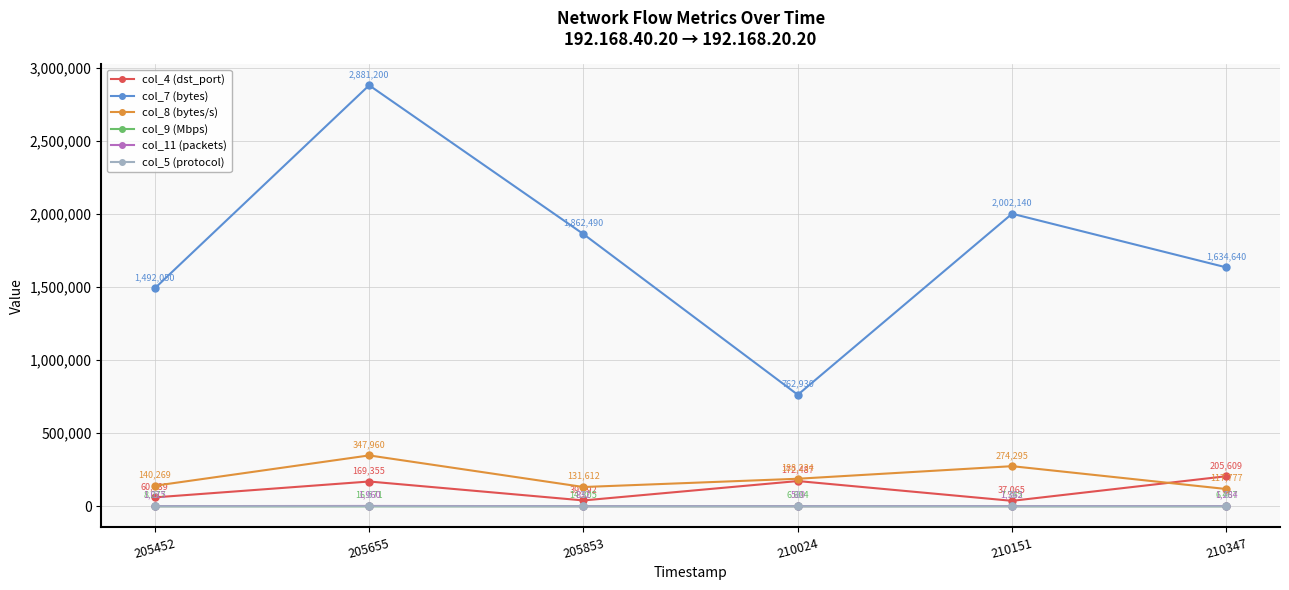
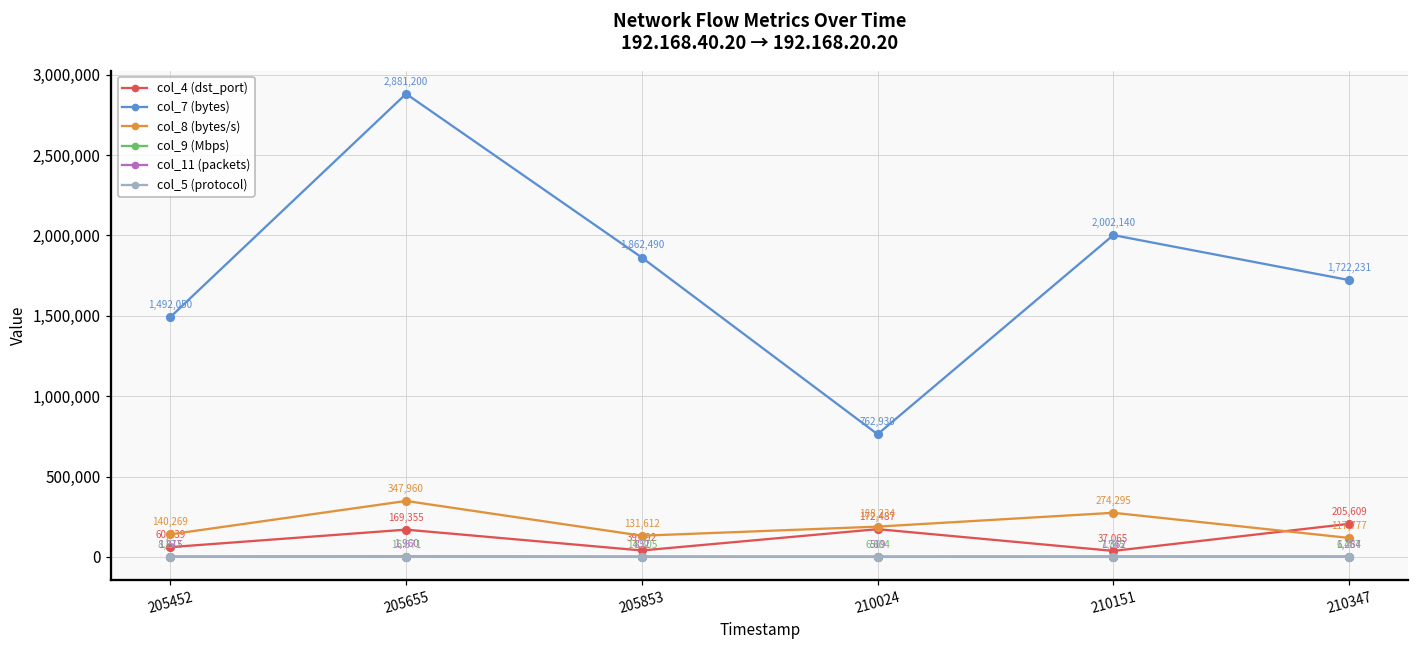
col_7 (bytes), 210347: 1,634,640 -> 1,722,231
